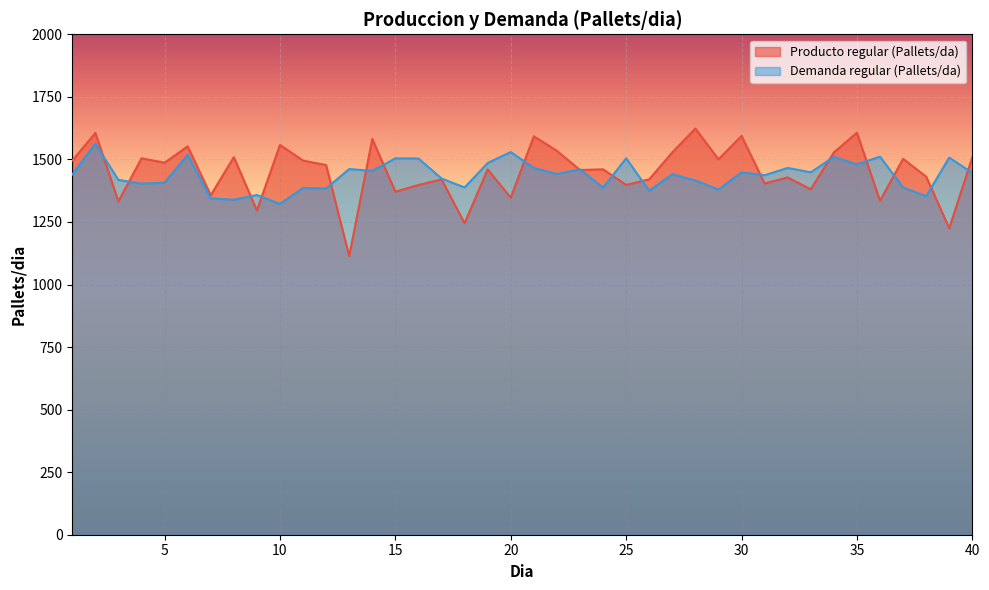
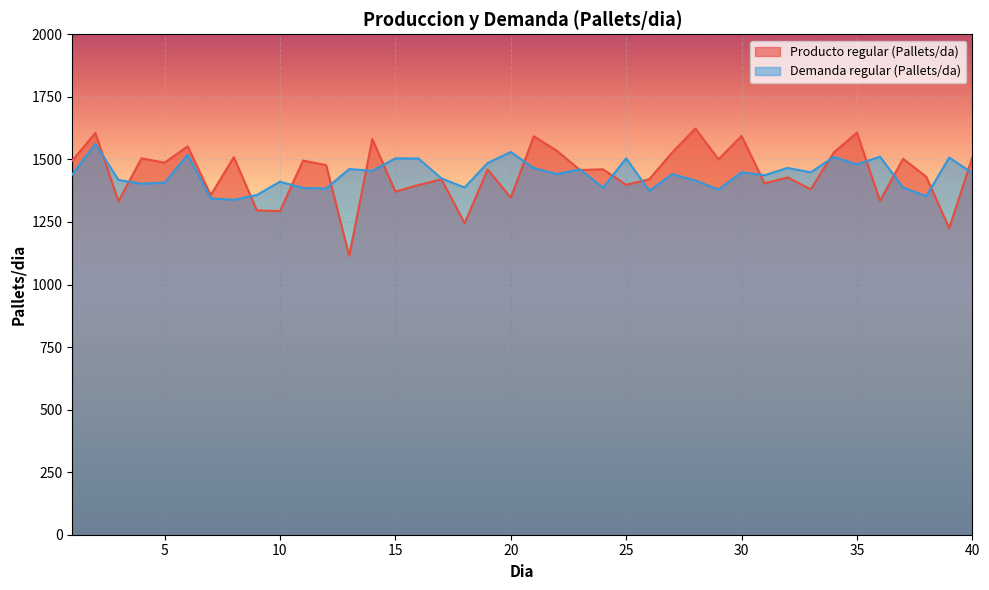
Producto regular (Pallets/da), 10: 1560 -> 1290
Demanda regular (Pallets/da), 10: 1320 -> 1410
